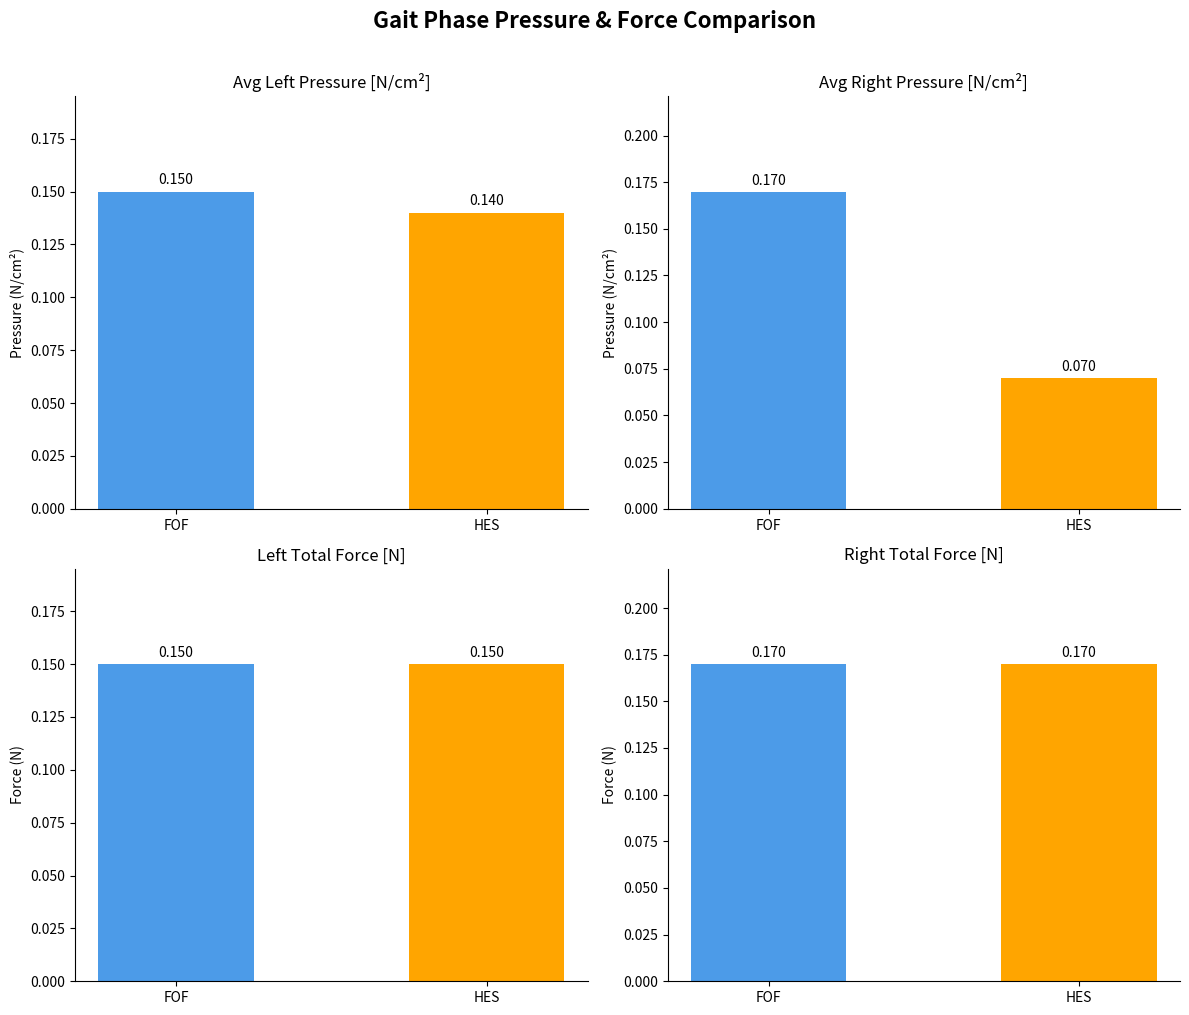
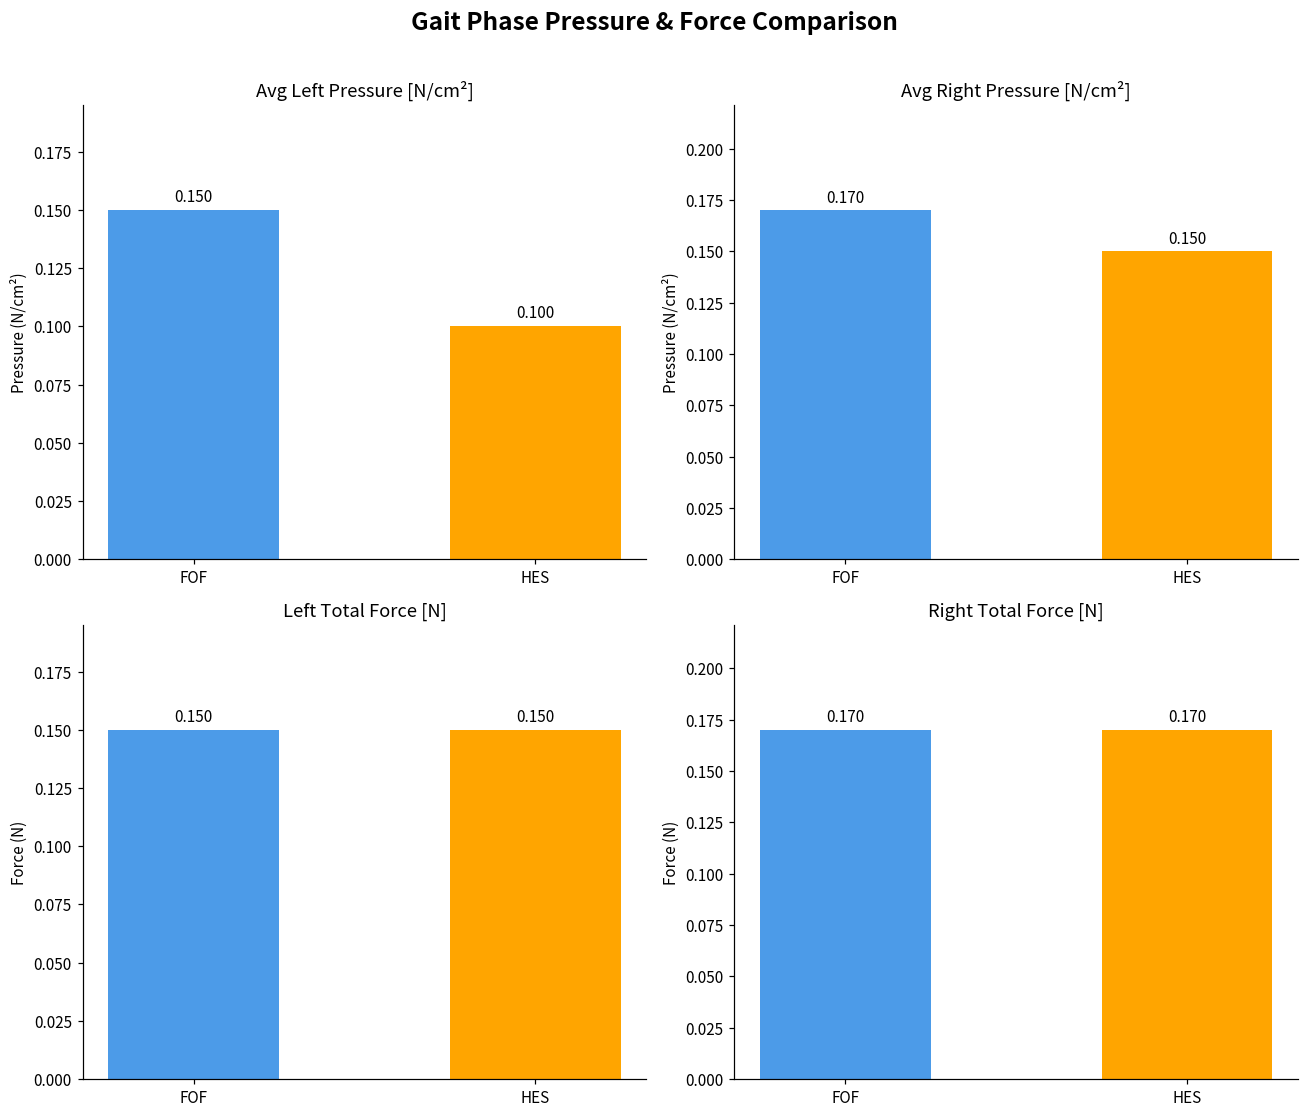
Avg Left Pressure [N/cm²], HES: 0.140 -> 0.100
Avg Right Pressure [N/cm²], HES: 0.070 -> 0.150
